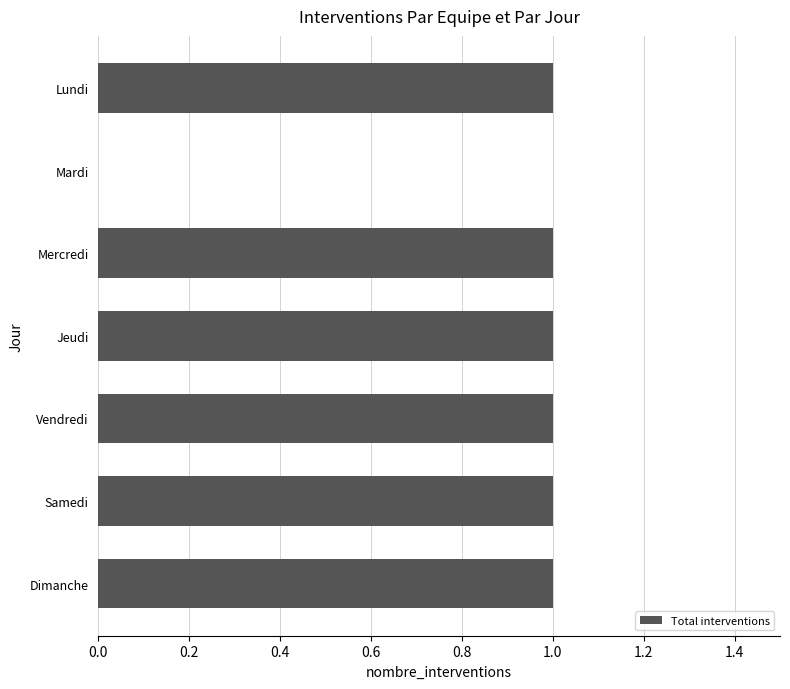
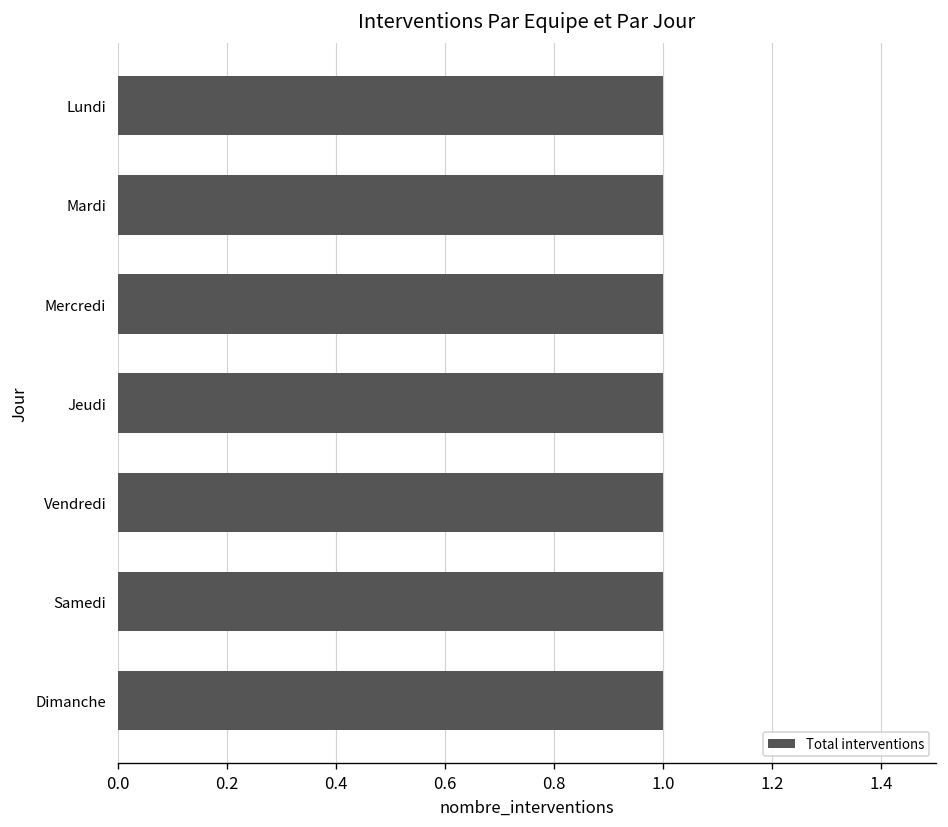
Mardi: 0 -> 1
